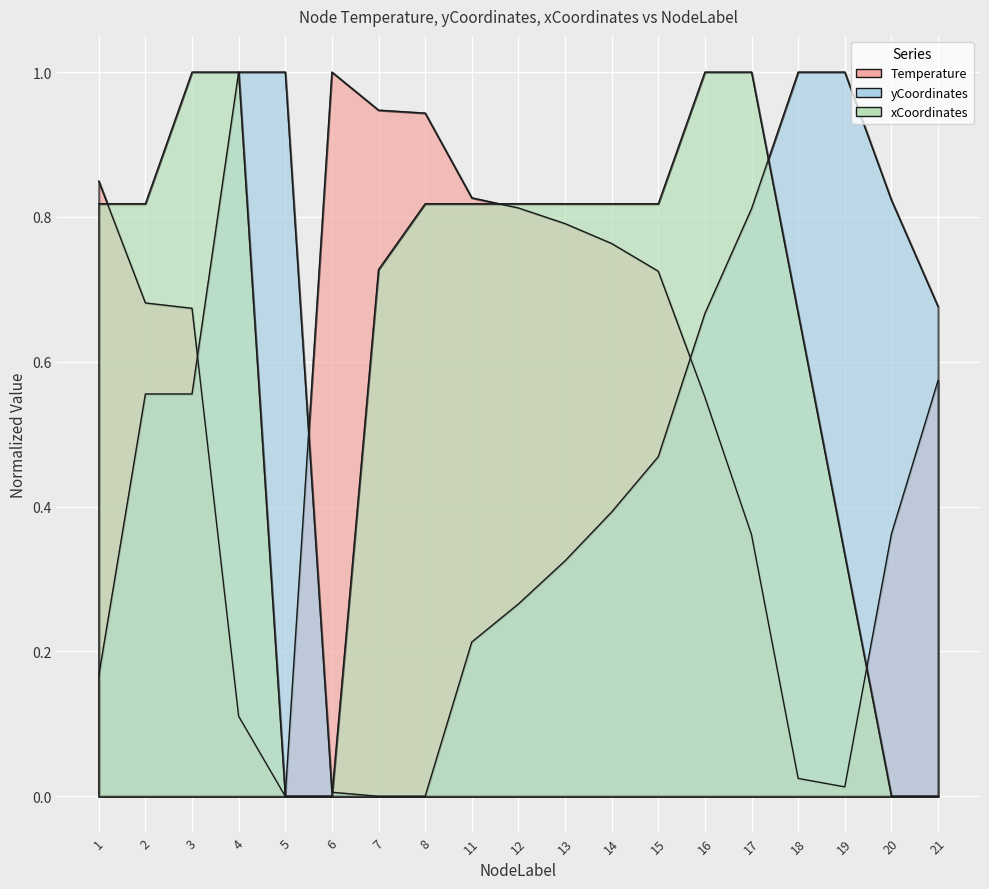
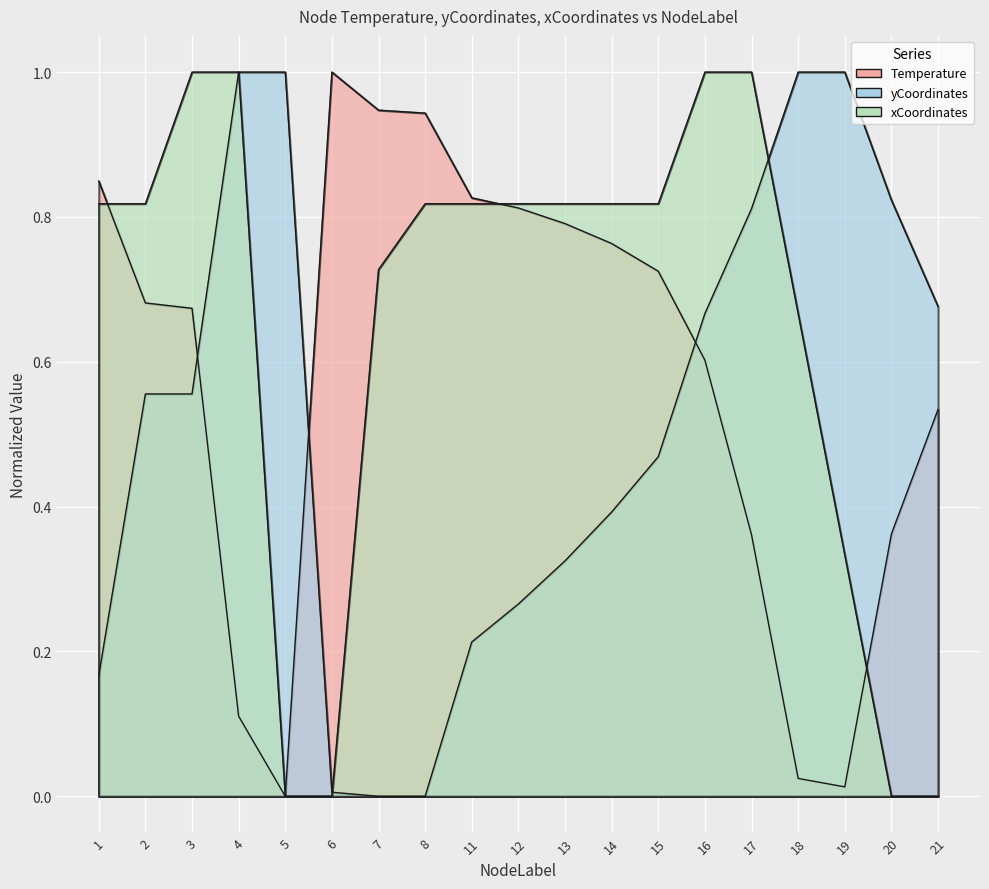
Temperature, 16: 0.55 -> 0.60
Temperature, 21: 0.57 -> 0.53
